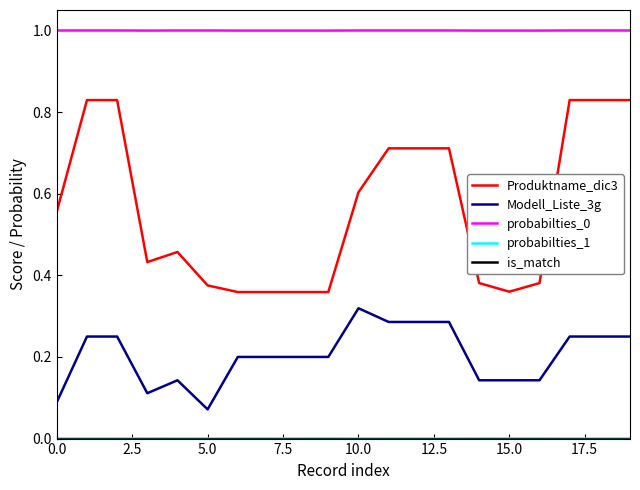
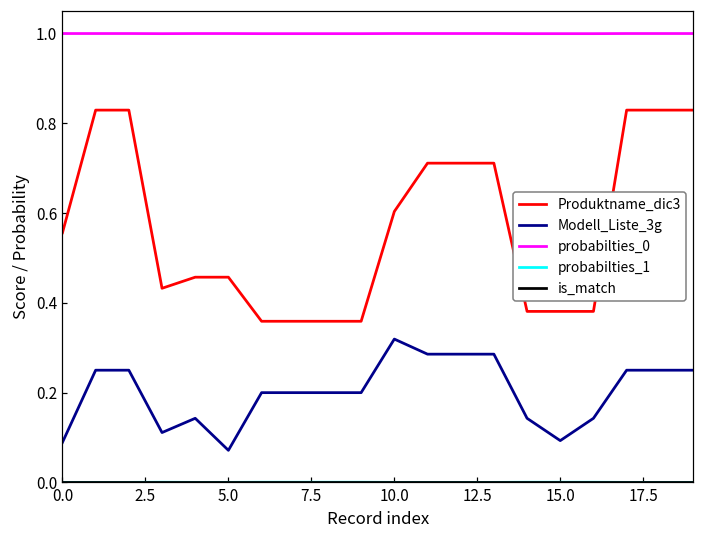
Produktname_dic3, 5.0: 0.38 -> 0.46
Produktname_dic3, 15.0: 0.36 -> 0.38
Modell_Liste_3g, 15.0: 0.14 -> 0.09
